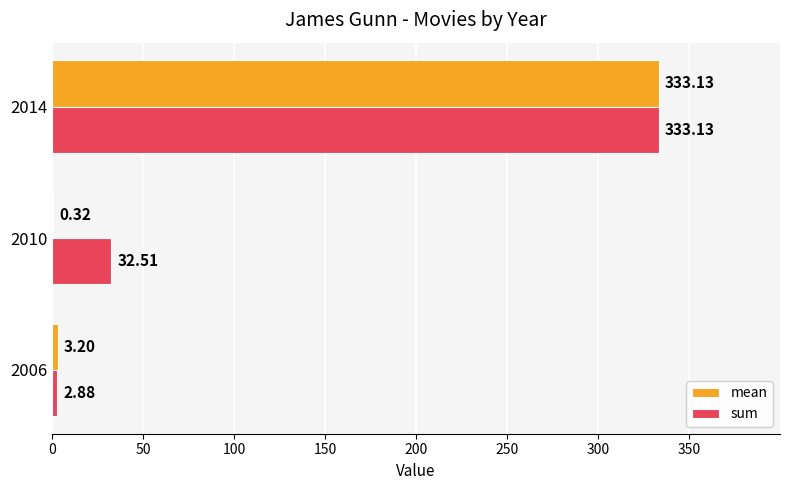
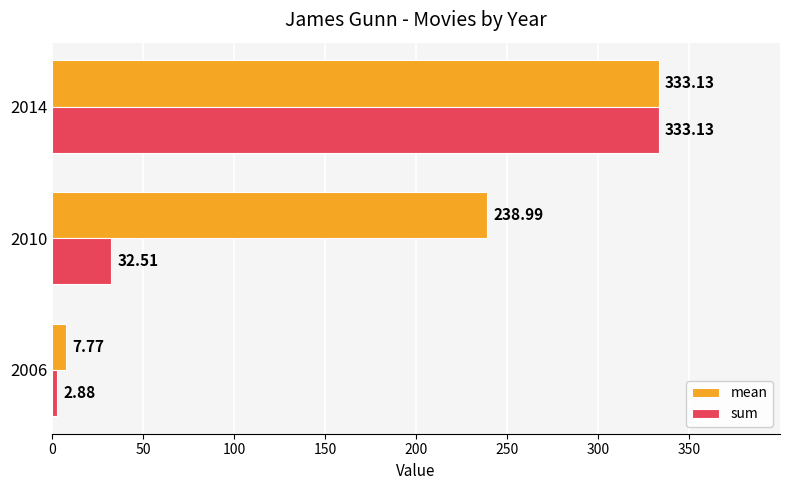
mean, 2010: 0.32 -> 238.99
mean, 2006: 3.20 -> 7.77
